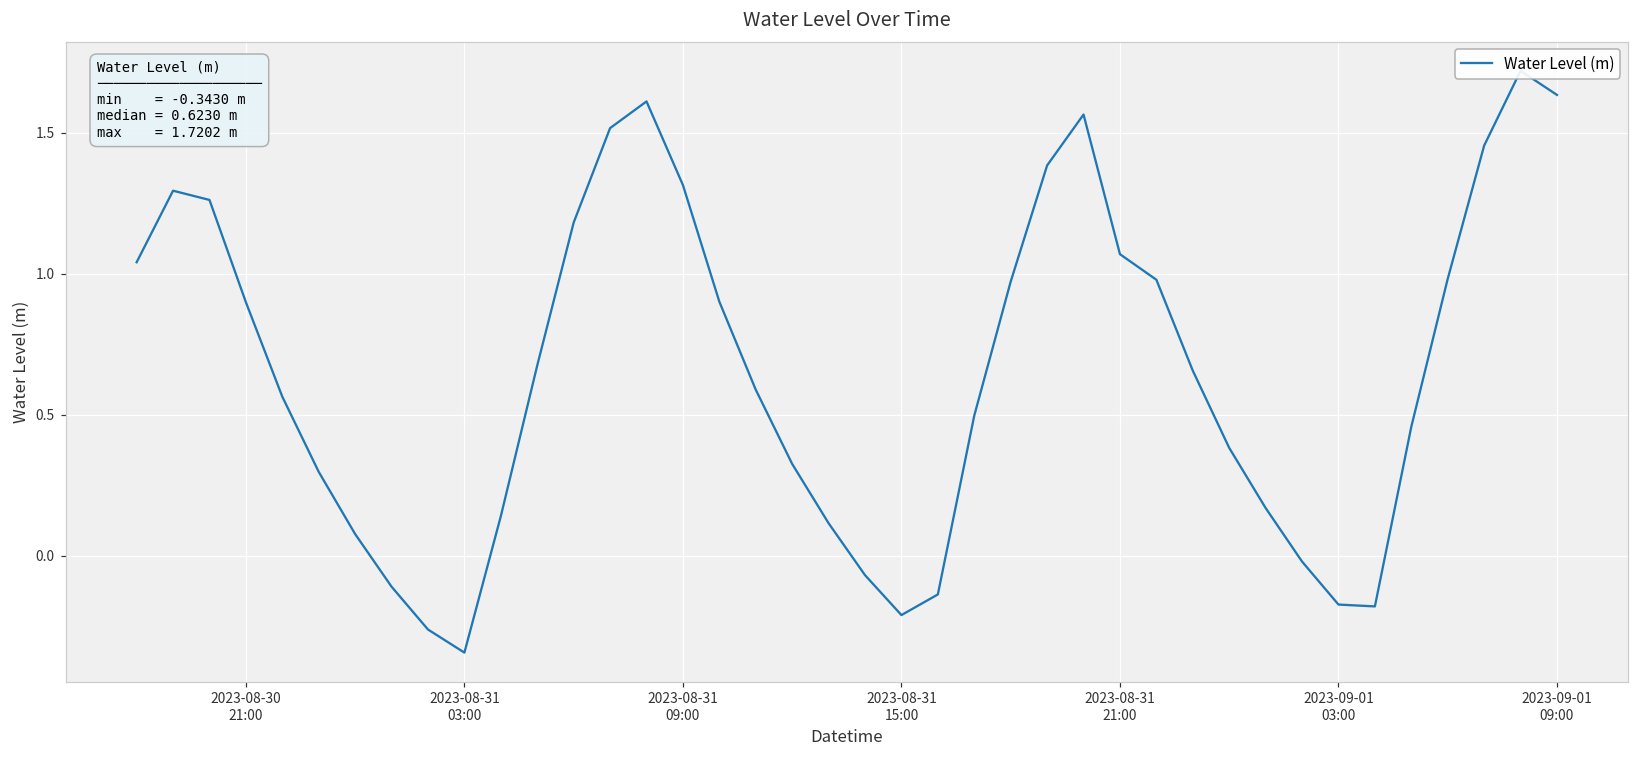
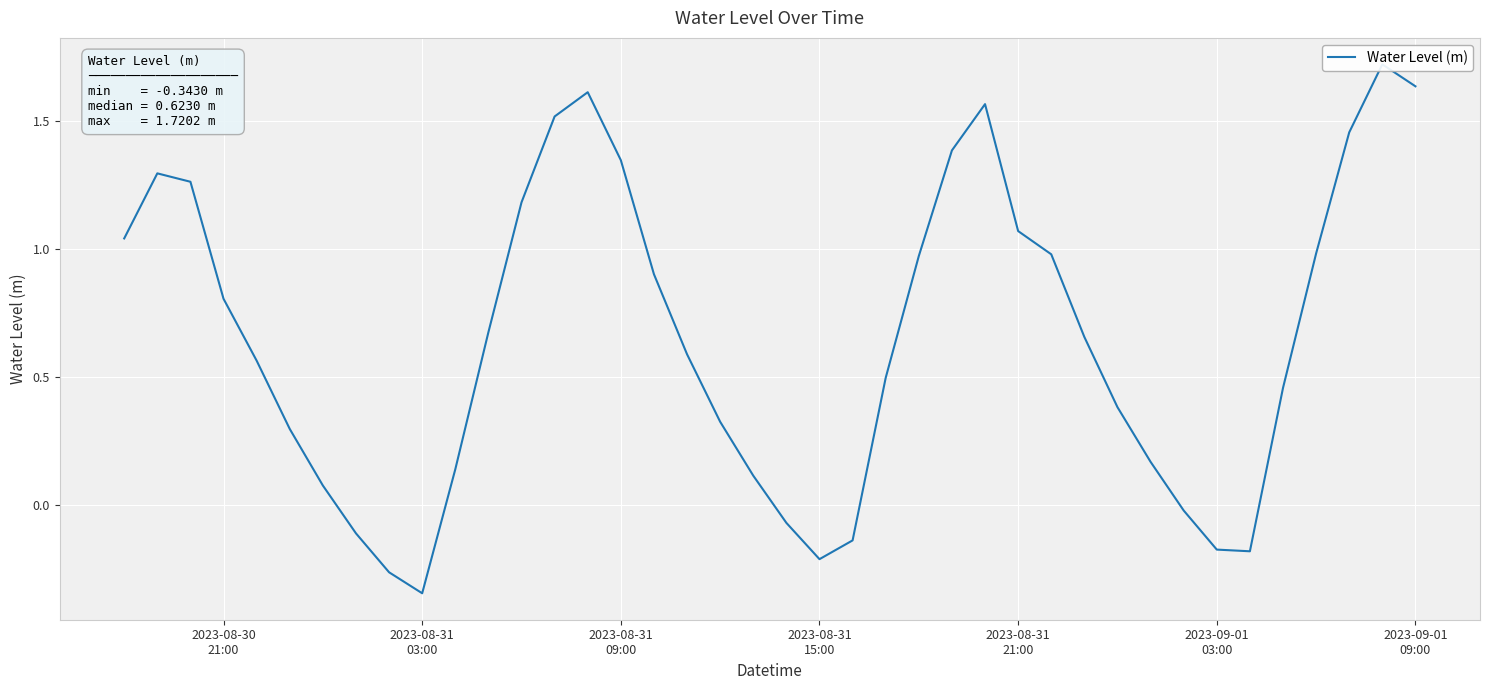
2023-08-30 21:00: 0.90 -> 0.81
2023-08-31 09:00: 1.32 -> 1.35
